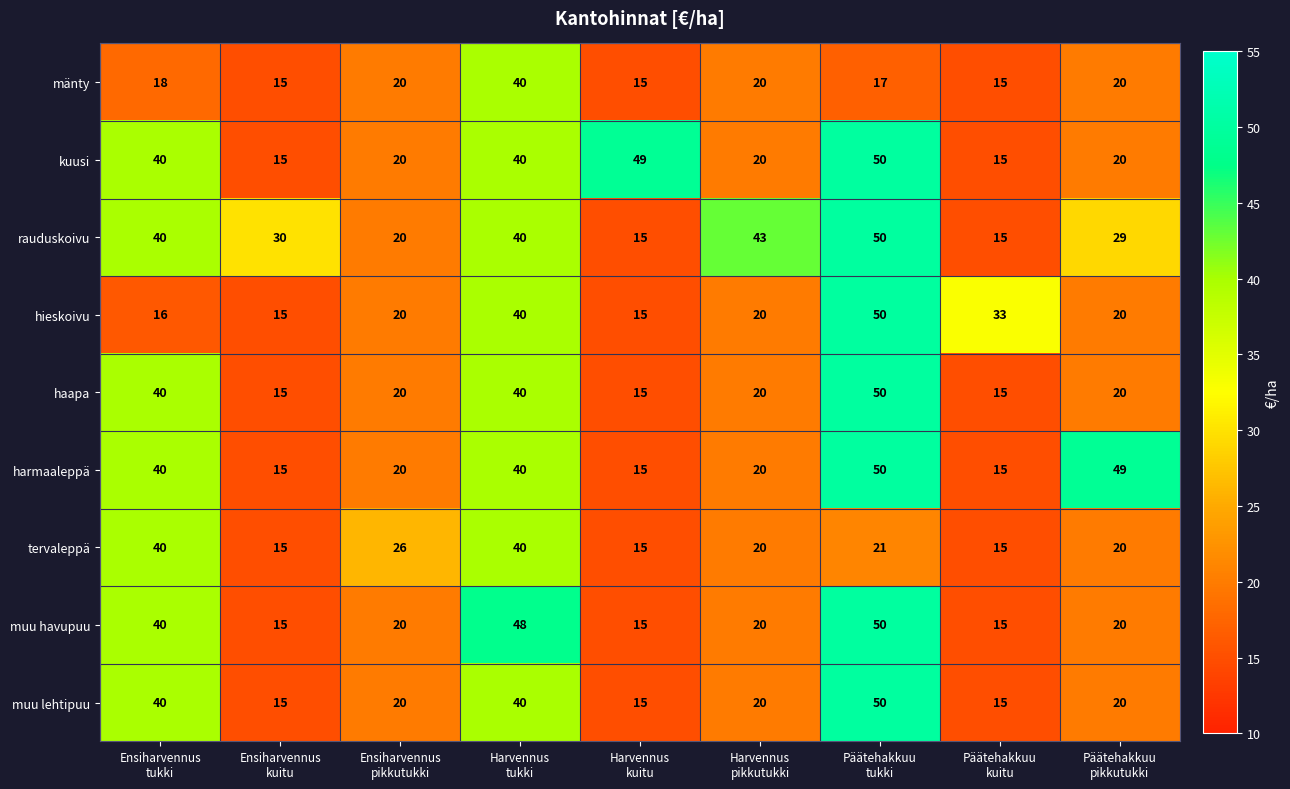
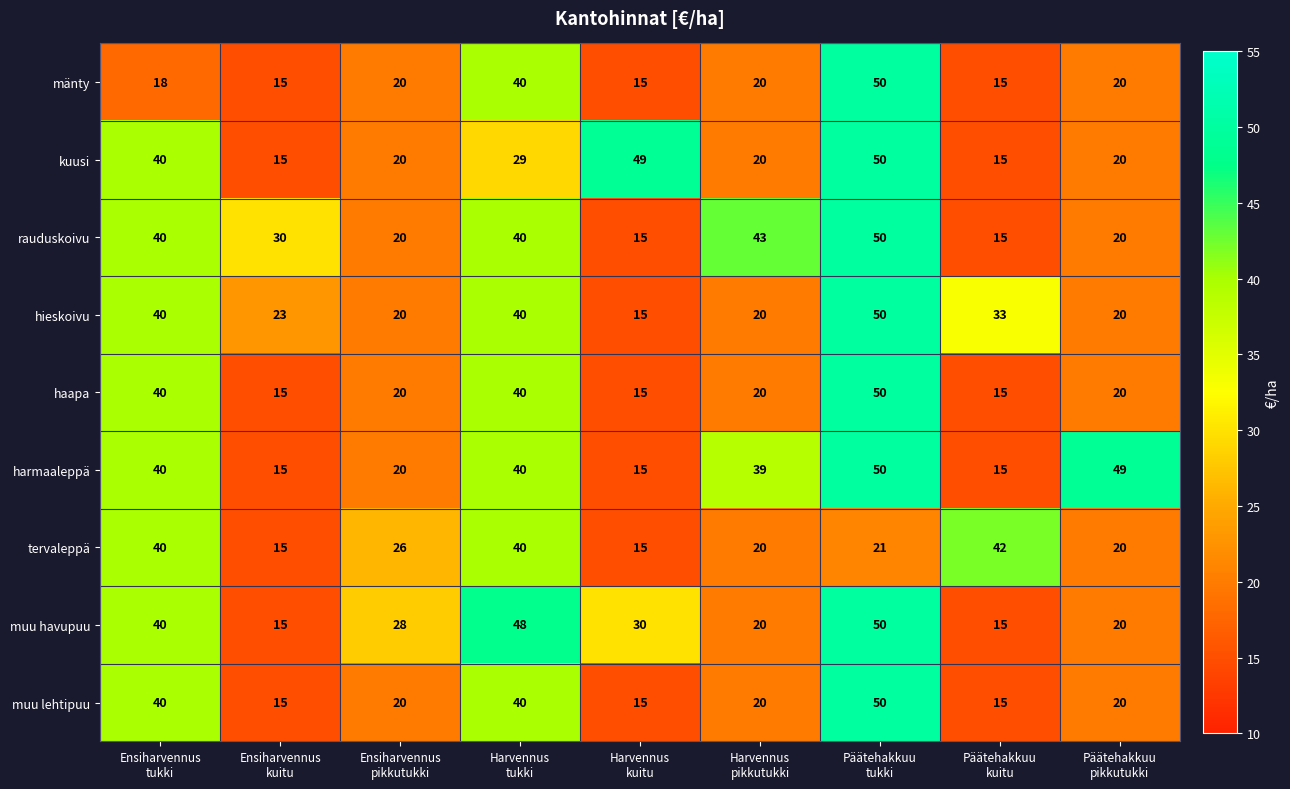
mänty, Päätehakkuu tukki: 17 -> 50
kuusi, Harvennus tukki: 40 -> 29
rauduskoivu, Päätehakkuu pikkutukki: 29 -> 20
hieskoivu, Ensiharvennus tukki: 16 -> 40
hieskoivu, Ensiharvennus kuitu: 15 -> 23
harmaaleppä, Harvennus pikkutukki: 20 -> 39
tervaleppä, Päätehakkuu kuitu: 15 -> 42
muu havupuu, Ensiharvennus pikkutukki: 20 -> 28
muu havupuu, Harvennus kuitu: 15 -> 30
